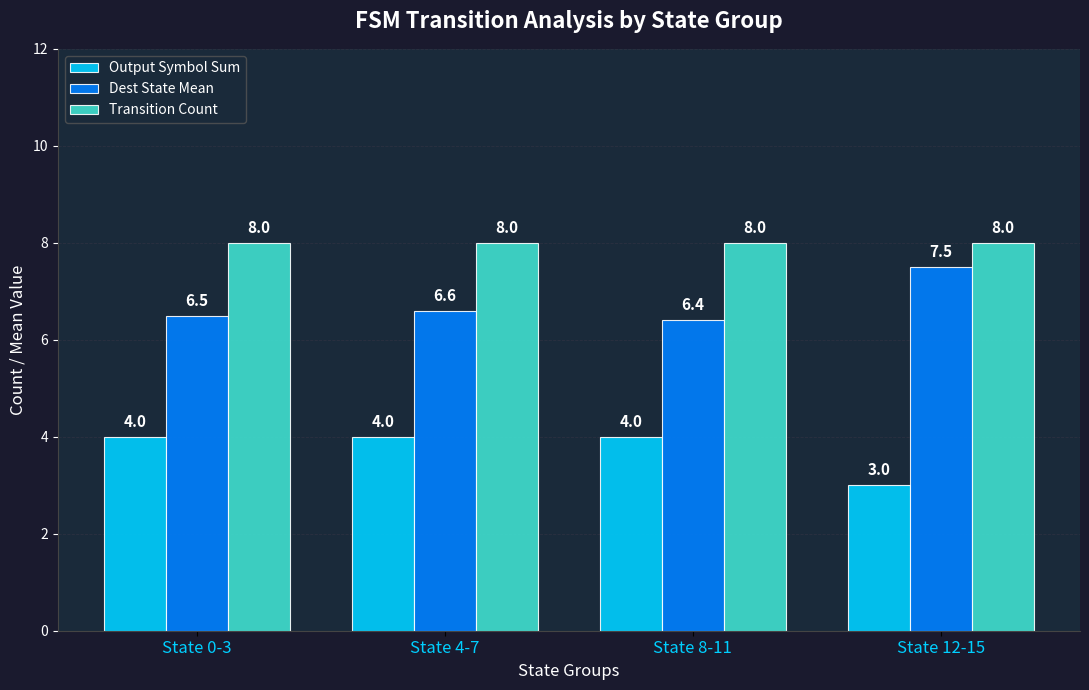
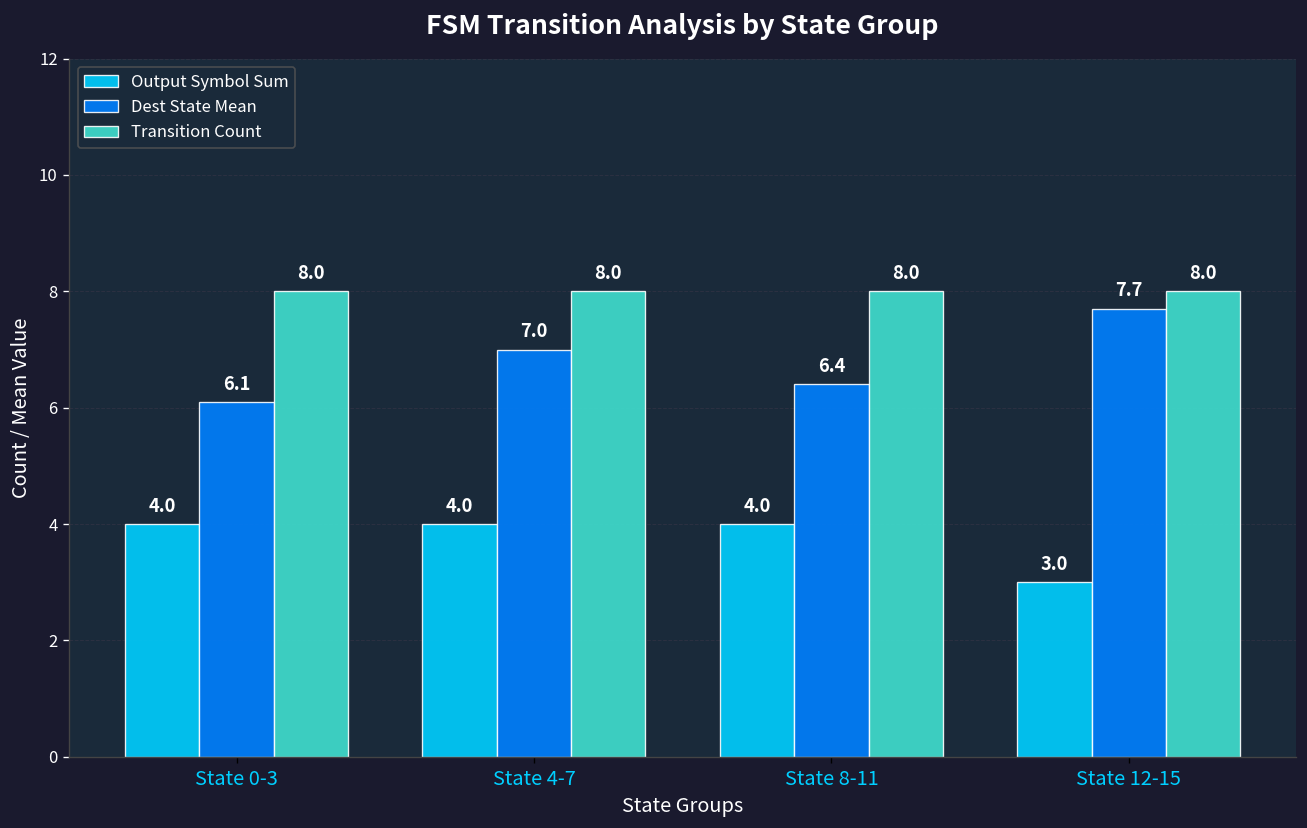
Dest State Mean, State 0-3: 6.5 -> 6.1
Dest State Mean, State 4-7: 6.6 -> 7.0
Dest State Mean, State 12-15: 7.5 -> 7.7
